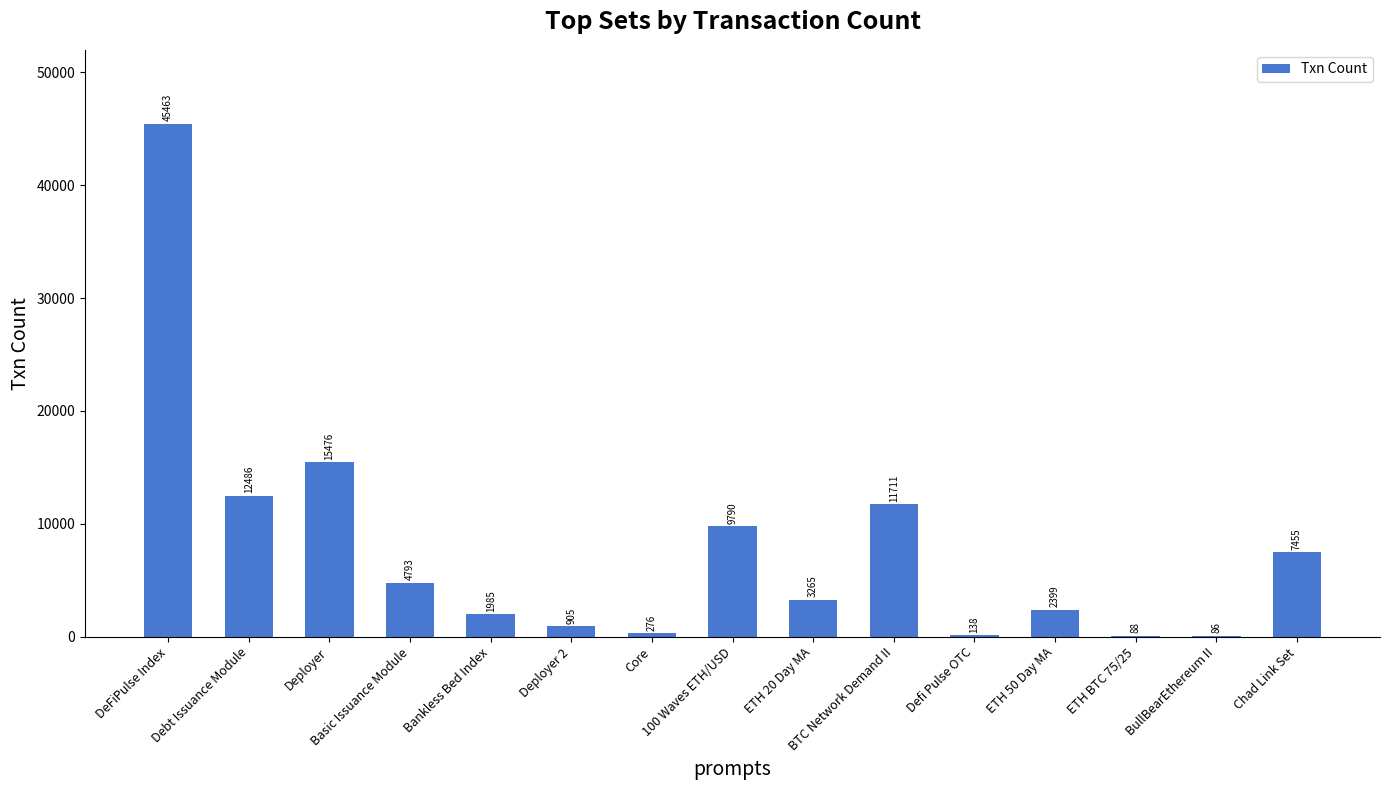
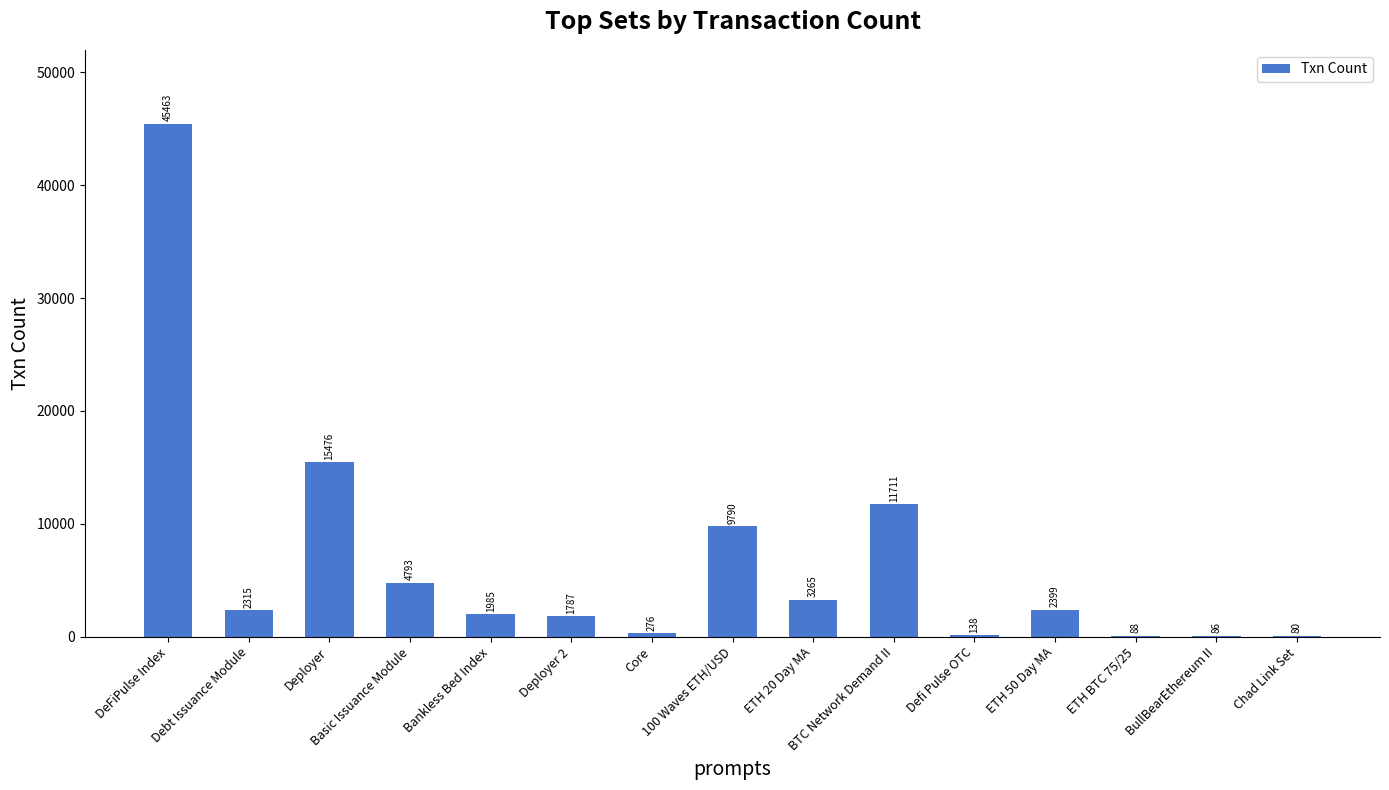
Debt Issuance Module: 12486 -> 2315
Deployer 2: 905 -> 1787
Chad Link Set: 7455 -> 80
